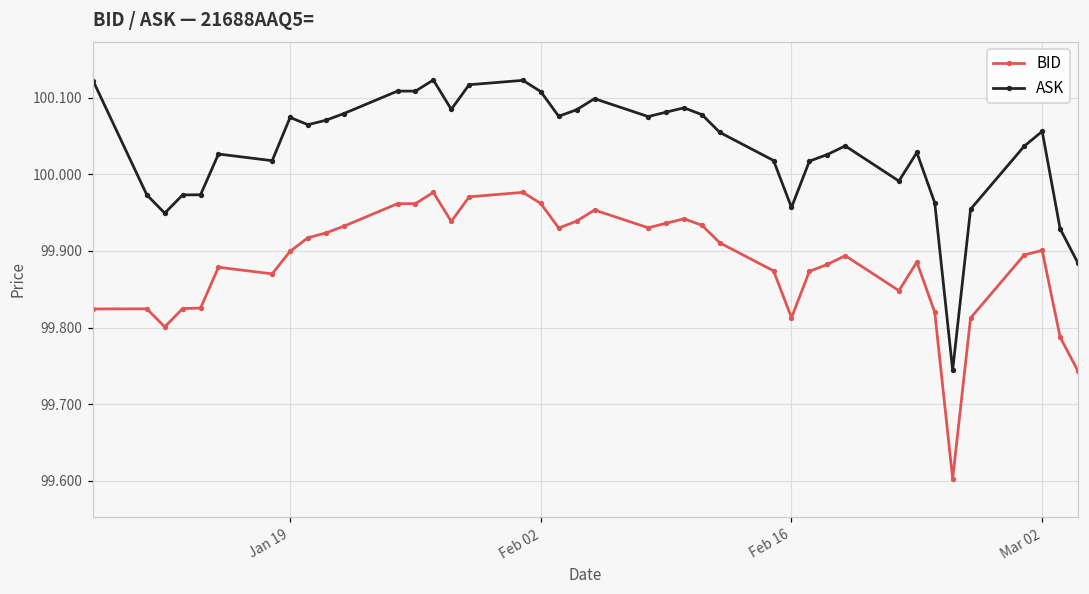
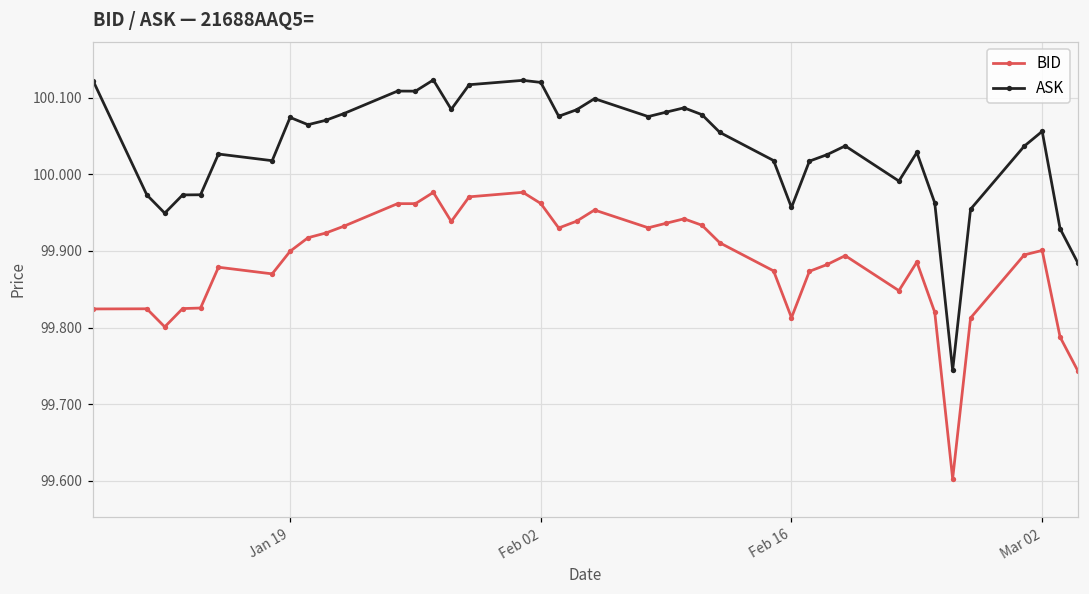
ASK, Feb 02: 100.11 -> 100.12
